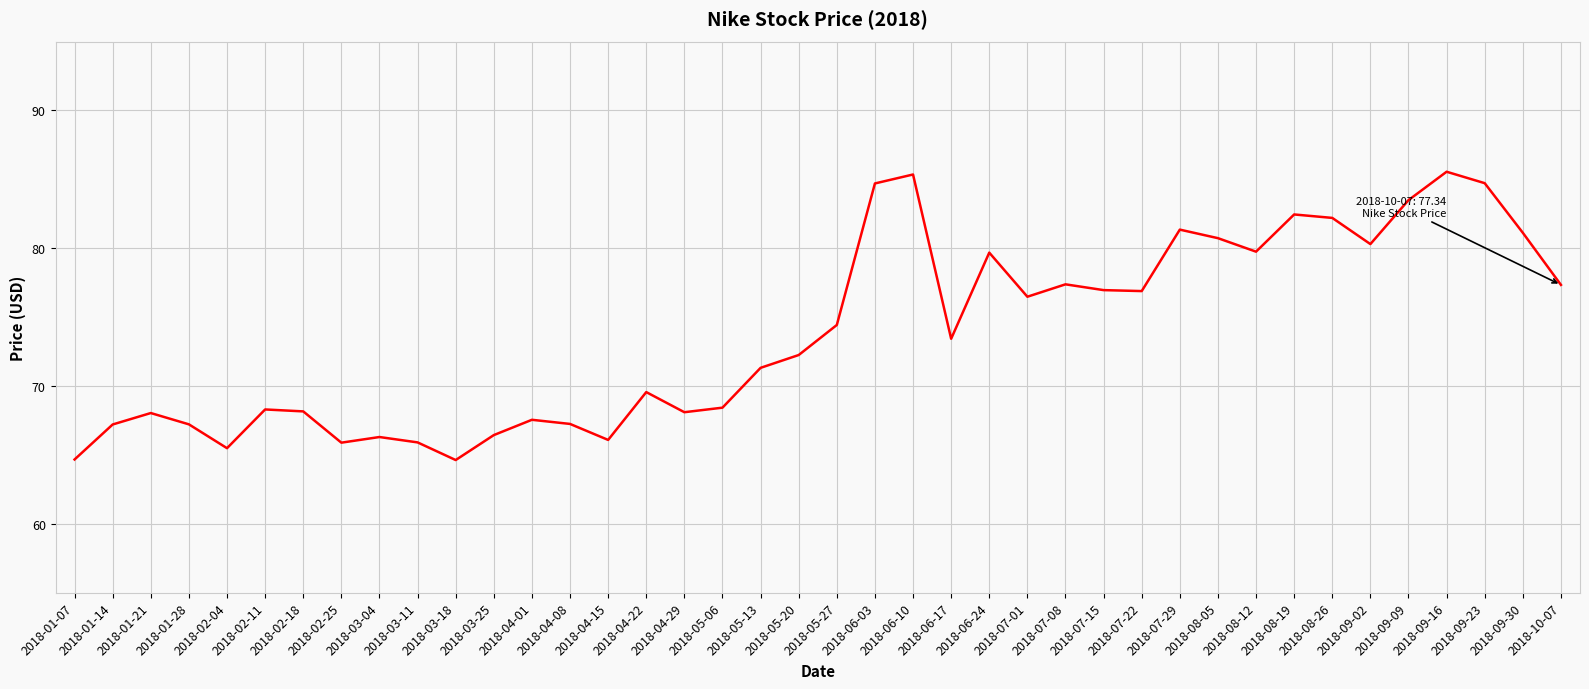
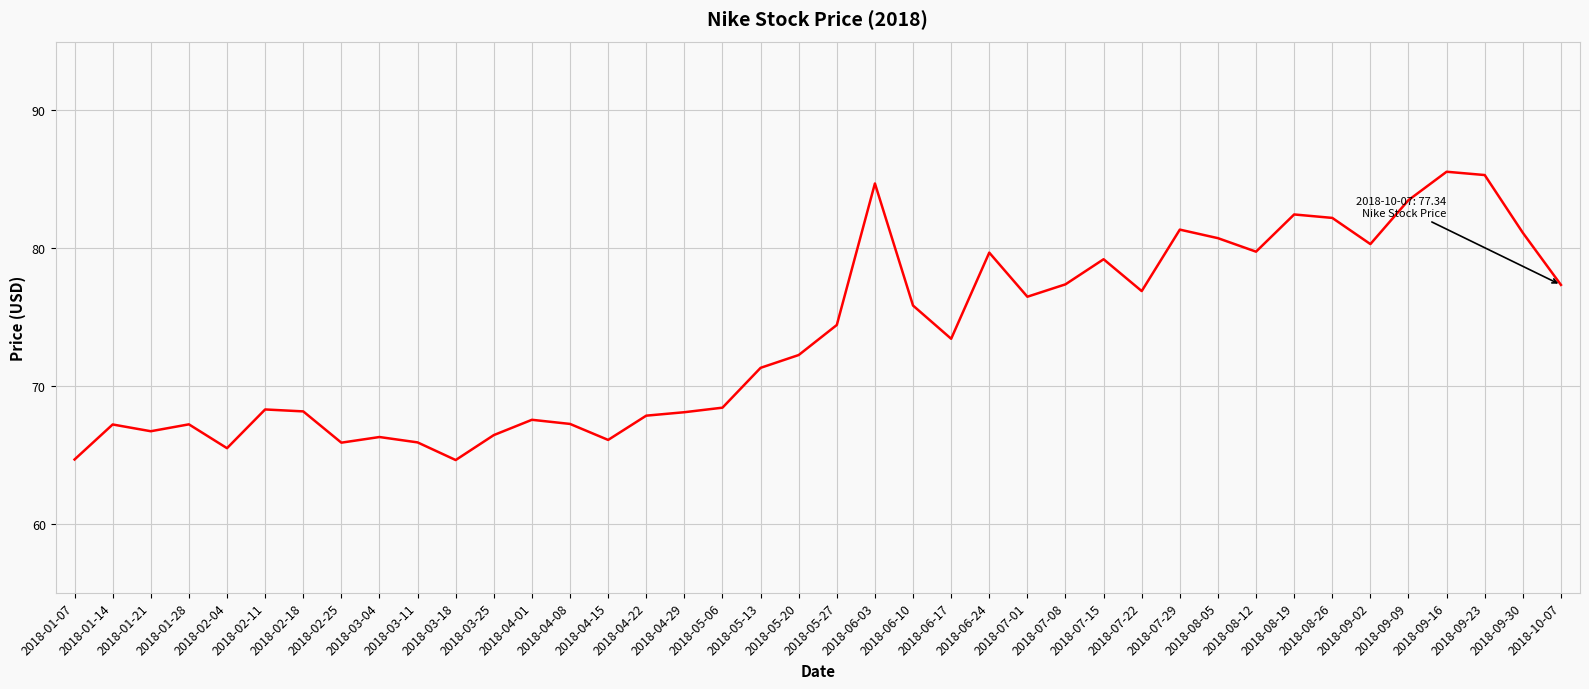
2018-01-21: 68.0 -> 66.7
2018-04-22: 69.6 -> 67.9
2018-06-10: 85.4 -> 75.8
2018-07-15: 77.0 -> 79.2
2018-09-23: 84.7 -> 85.3
